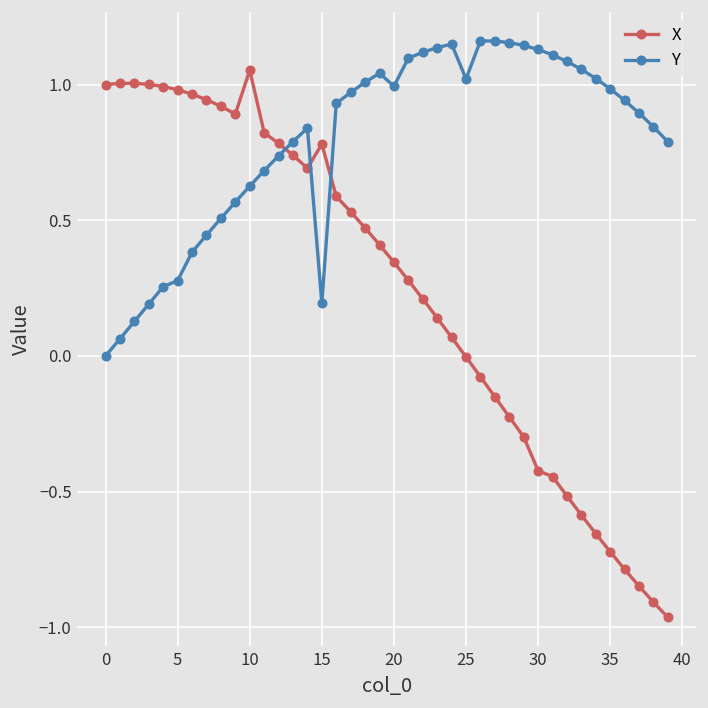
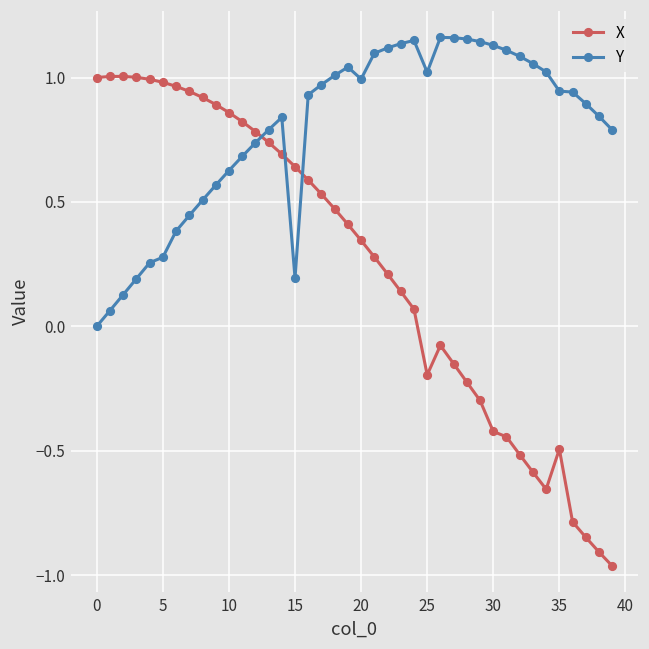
X, 10: 1.05 -> 0.86
X, 15: 0.78 -> 0.64
X, 25: 0.00 -> -0.20
X, 35: -0.72 -> -0.49
Y, 35: 0.98 -> 0.95
